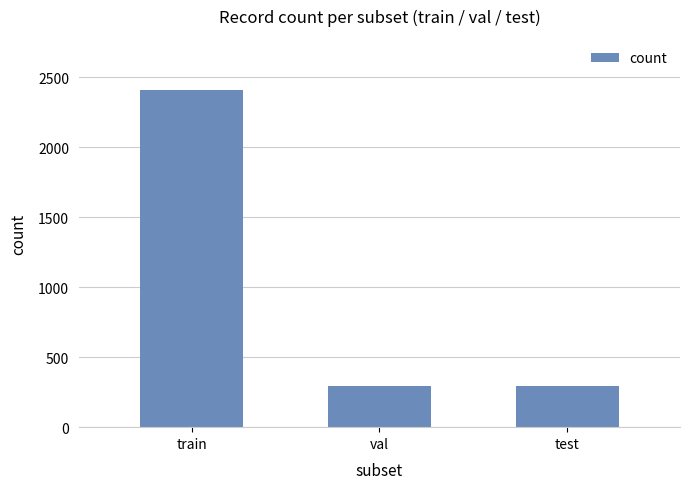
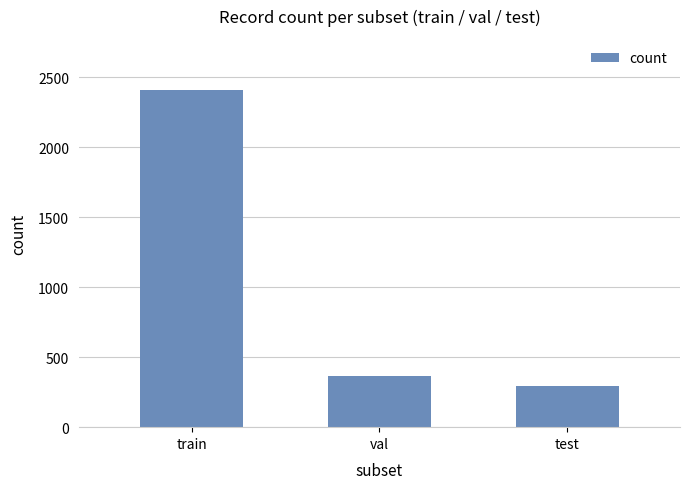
val: 290 -> 370
